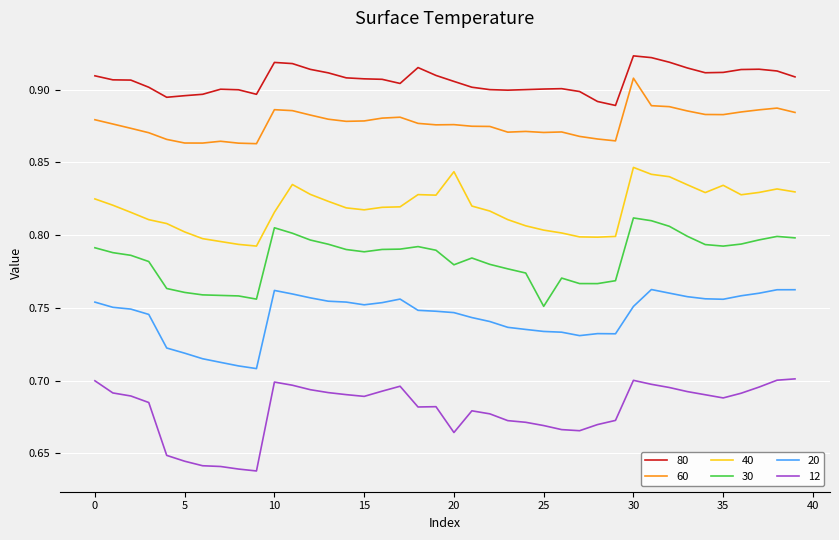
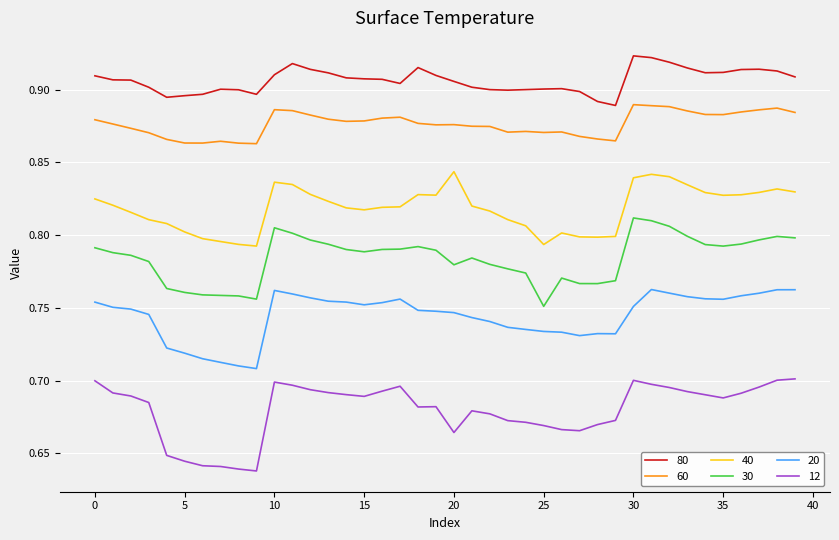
80, 10: 0.919 -> 0.910
40, 10: 0.816 -> 0.836
40, 25: 0.803 -> 0.794
60, 30: 0.908 -> 0.890
40, 30: 0.847 -> 0.839
40, 35: 0.834 -> 0.827
